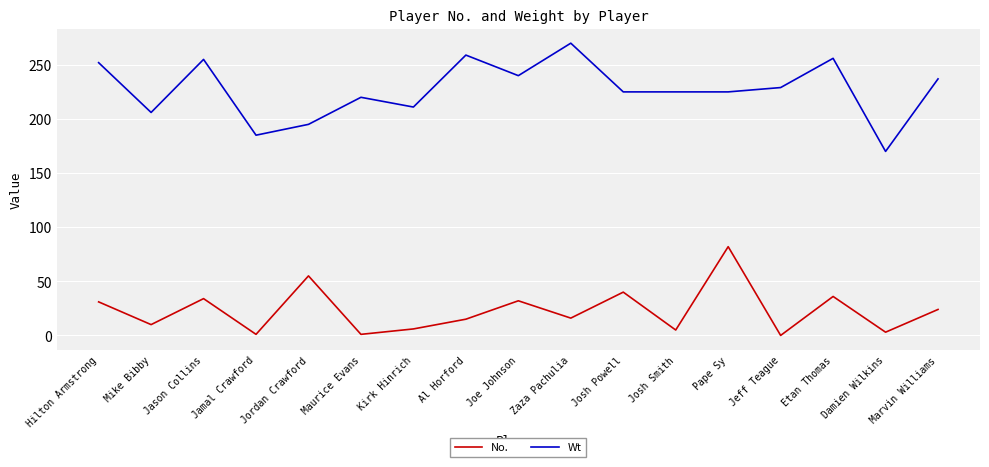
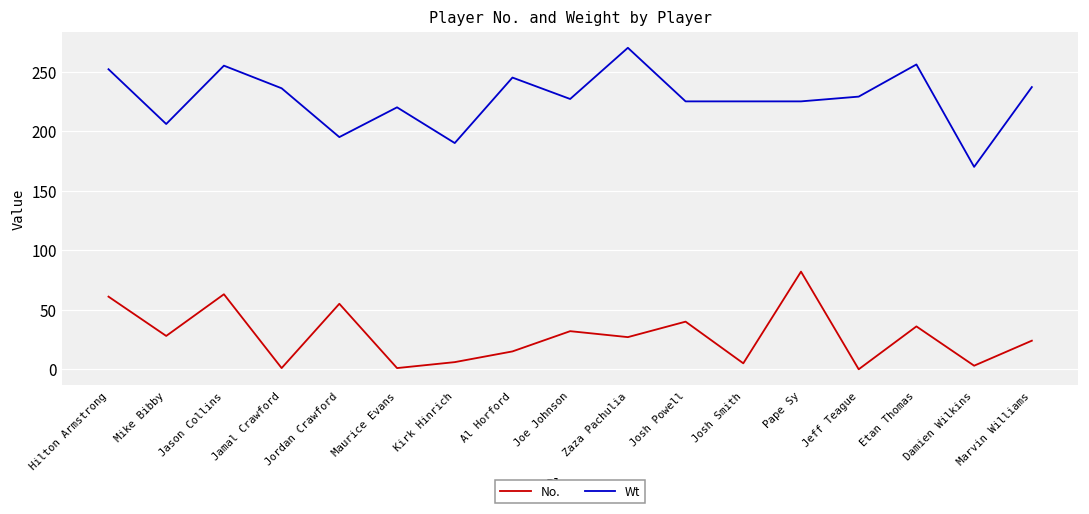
No., Hilton Armstrong: 31 -> 61
No., Mike Bibby: 10 -> 28
No., Jason Collins: 34 -> 63
Wt, Jamal Crawford: 185 -> 236
Wt, Kirk Hinrich: 211 -> 190
Wt, Al Horford: 259 -> 245
Wt, Joe Johnson: 240 -> 227
No., Zaza Pachulia: 16 -> 27
